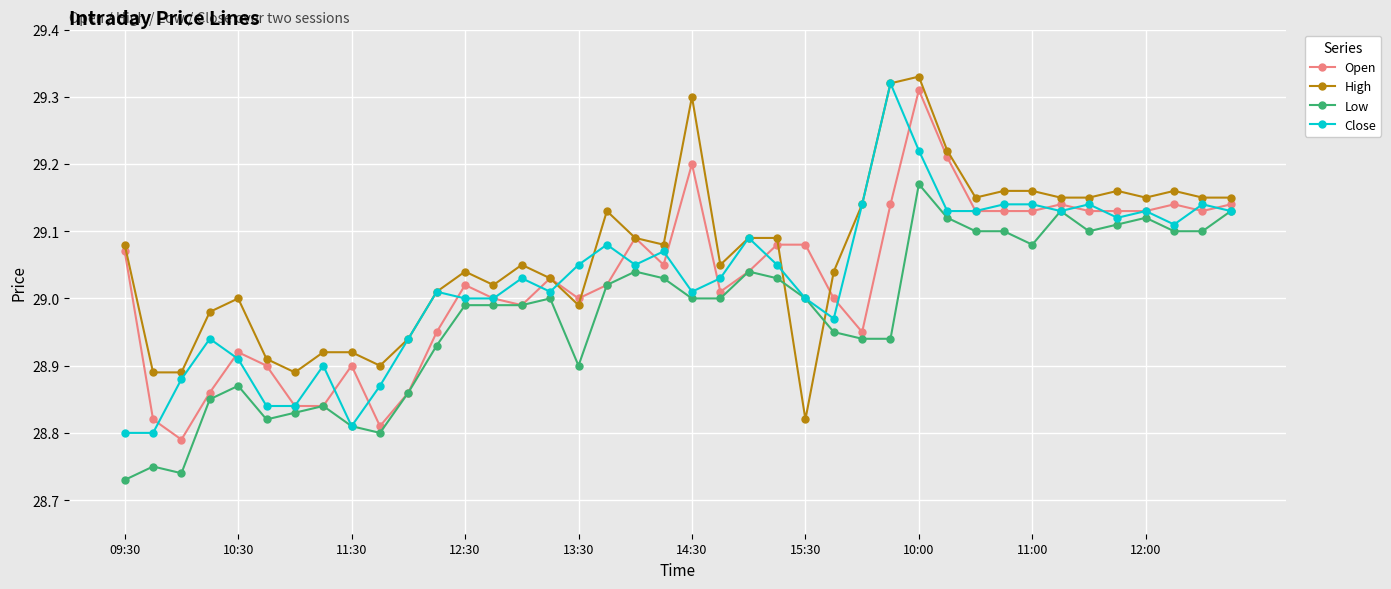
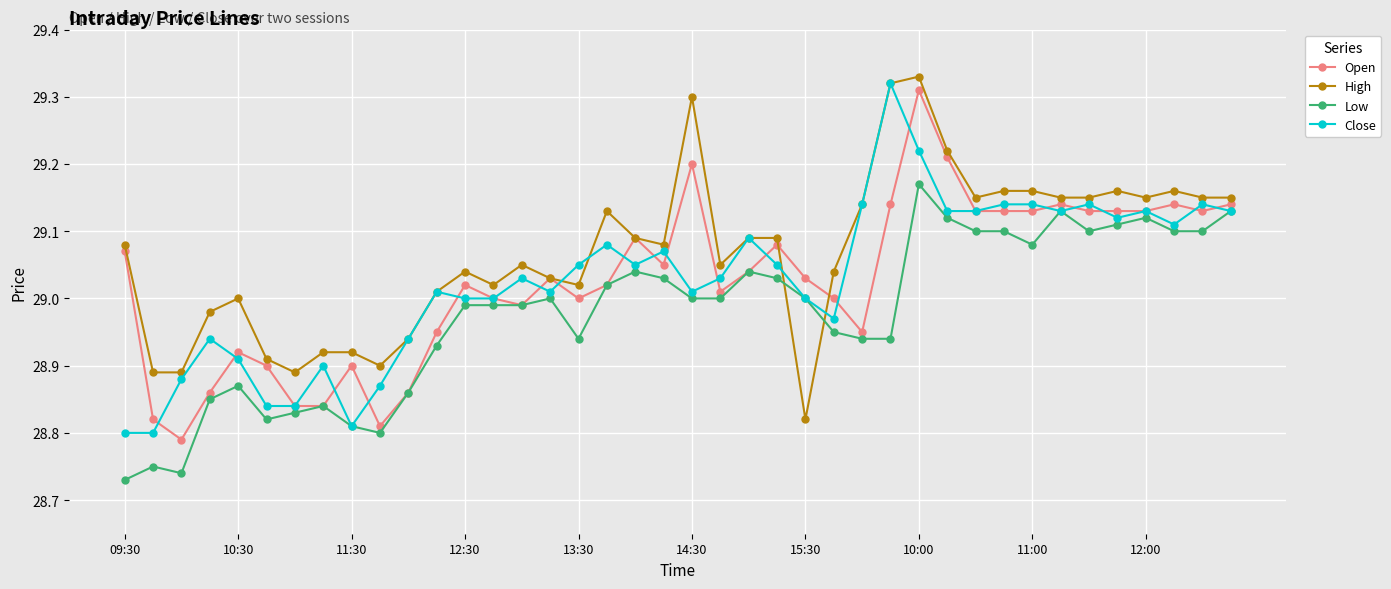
High, 13:30: 28.99 -> 29.02
Low, 13:30: 28.90 -> 28.94
Open, 15:30: 29.08 -> 29.03
